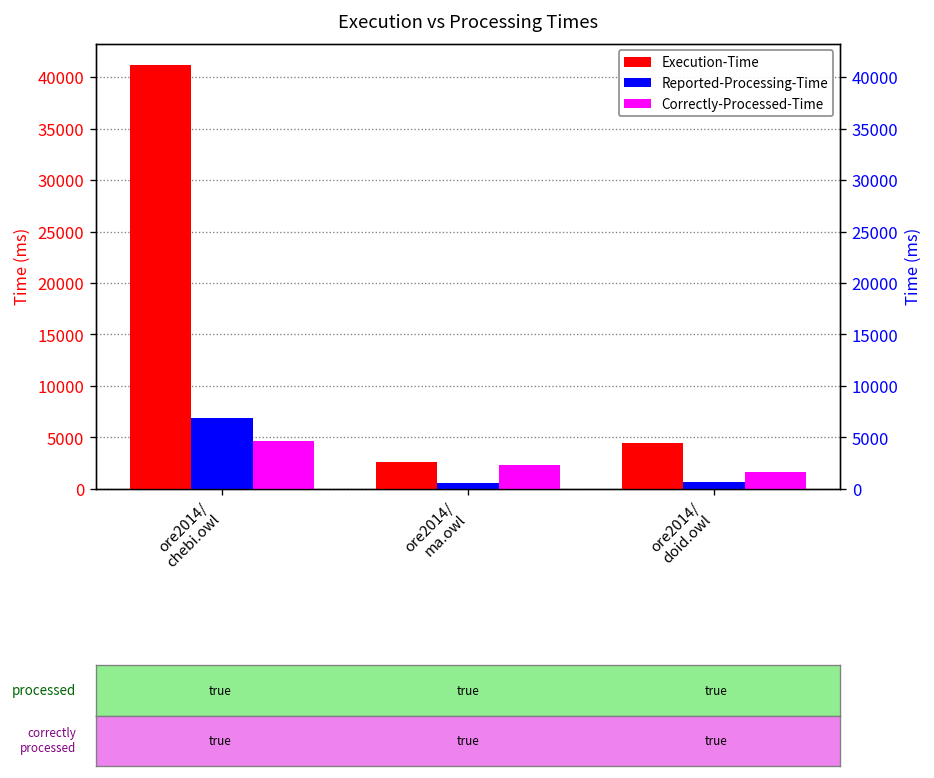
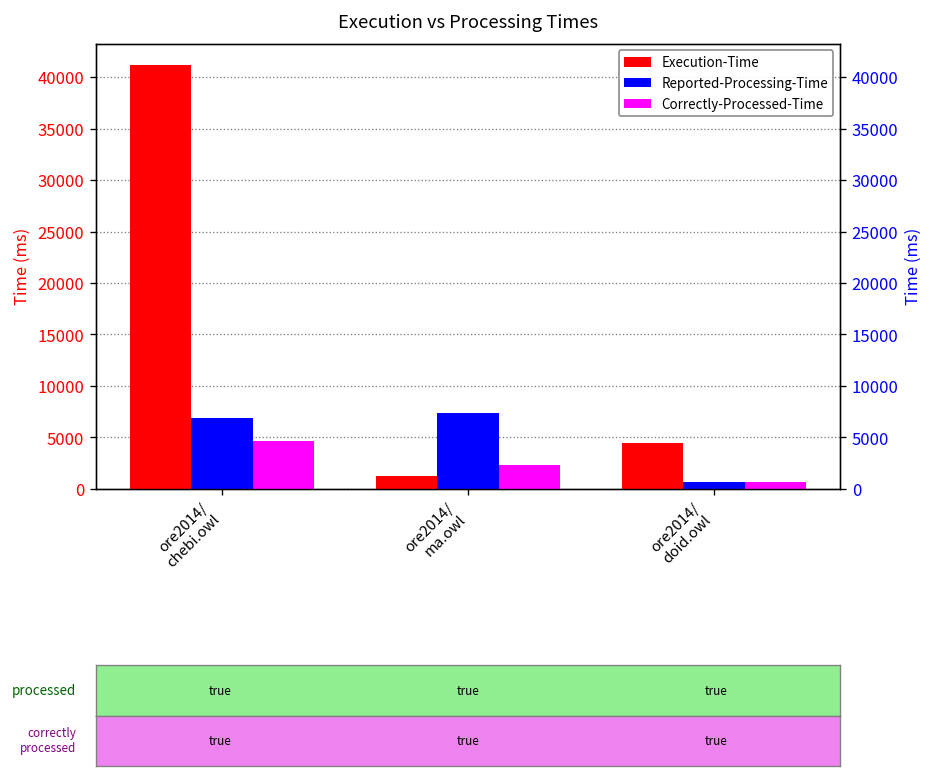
Execution-Time, ore2014/ ma.owl: 3000 -> 1000
Reported-Processing-Time, ore2014/ ma.owl: 1000 -> 7000
Correctly-Processed-Time, ore2014/ doid.owl: 2000 -> 1000
